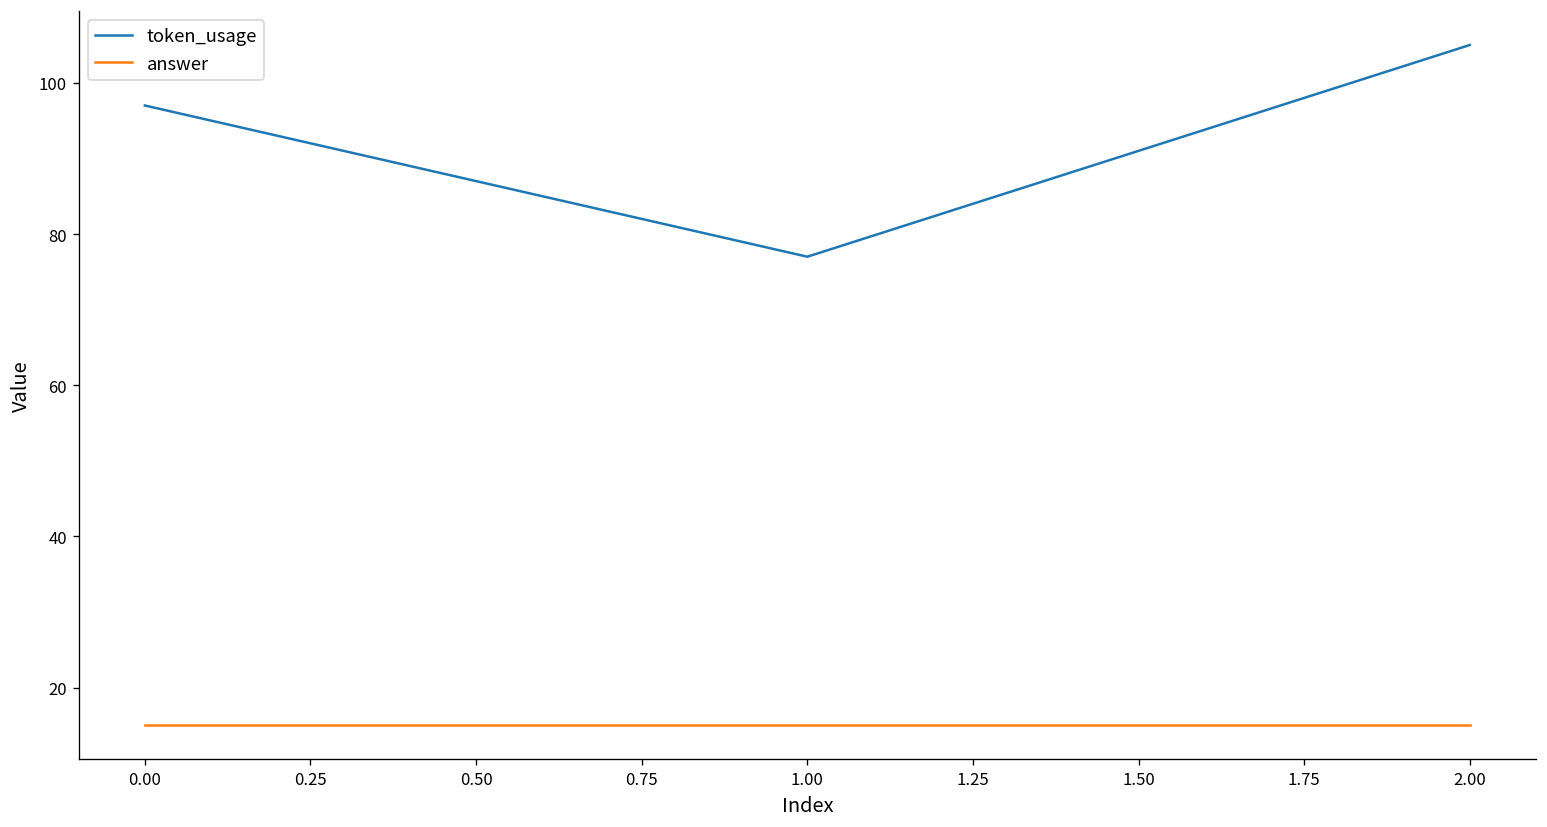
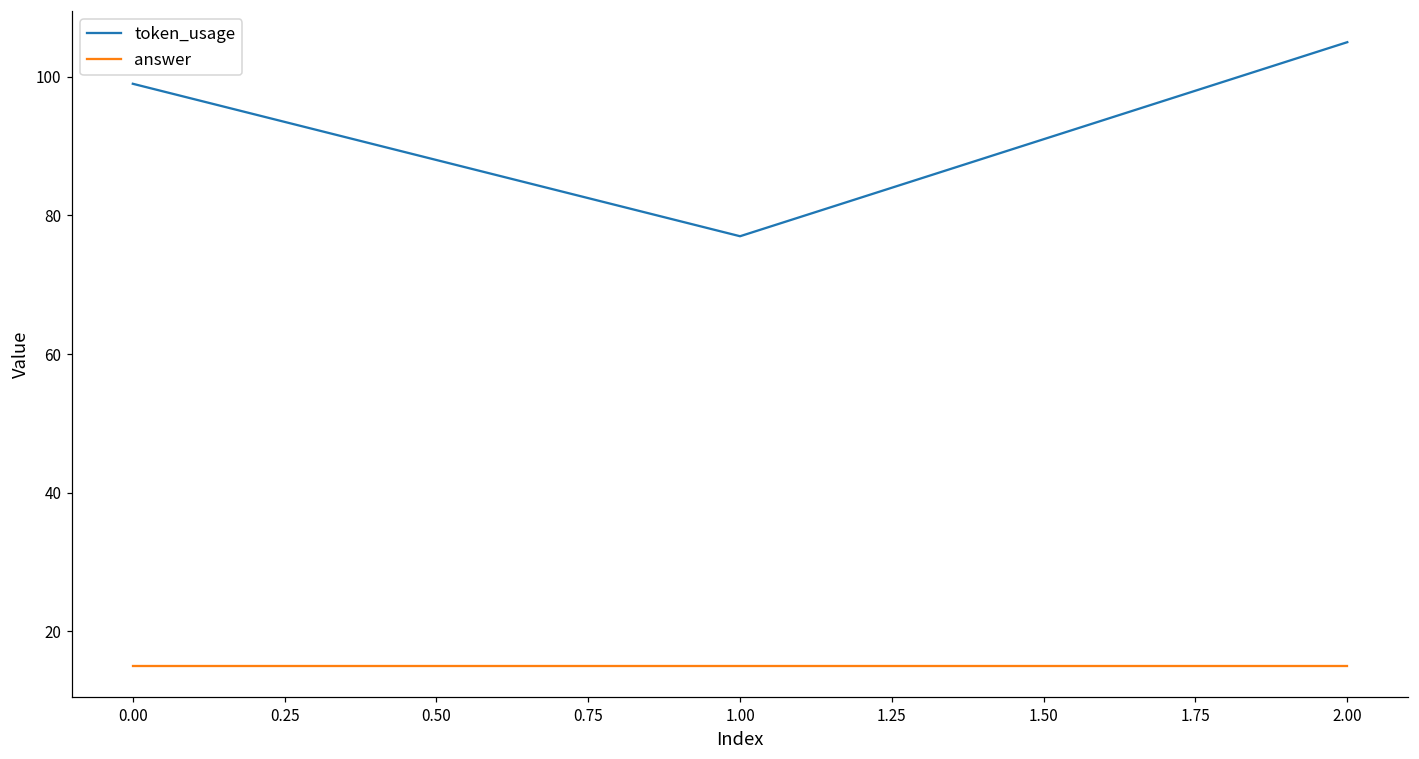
token_usage, 0.00: 97 -> 99
